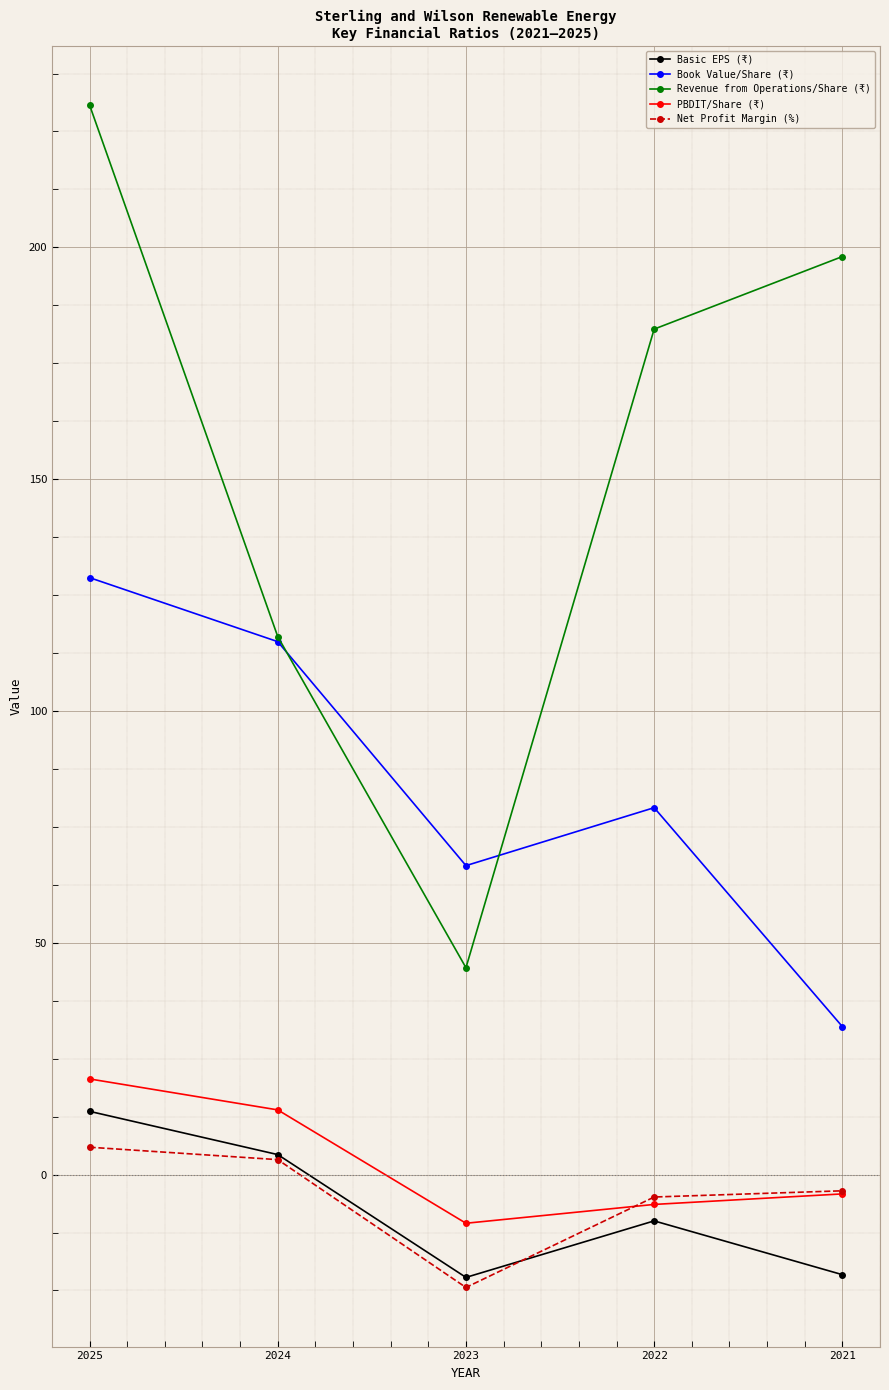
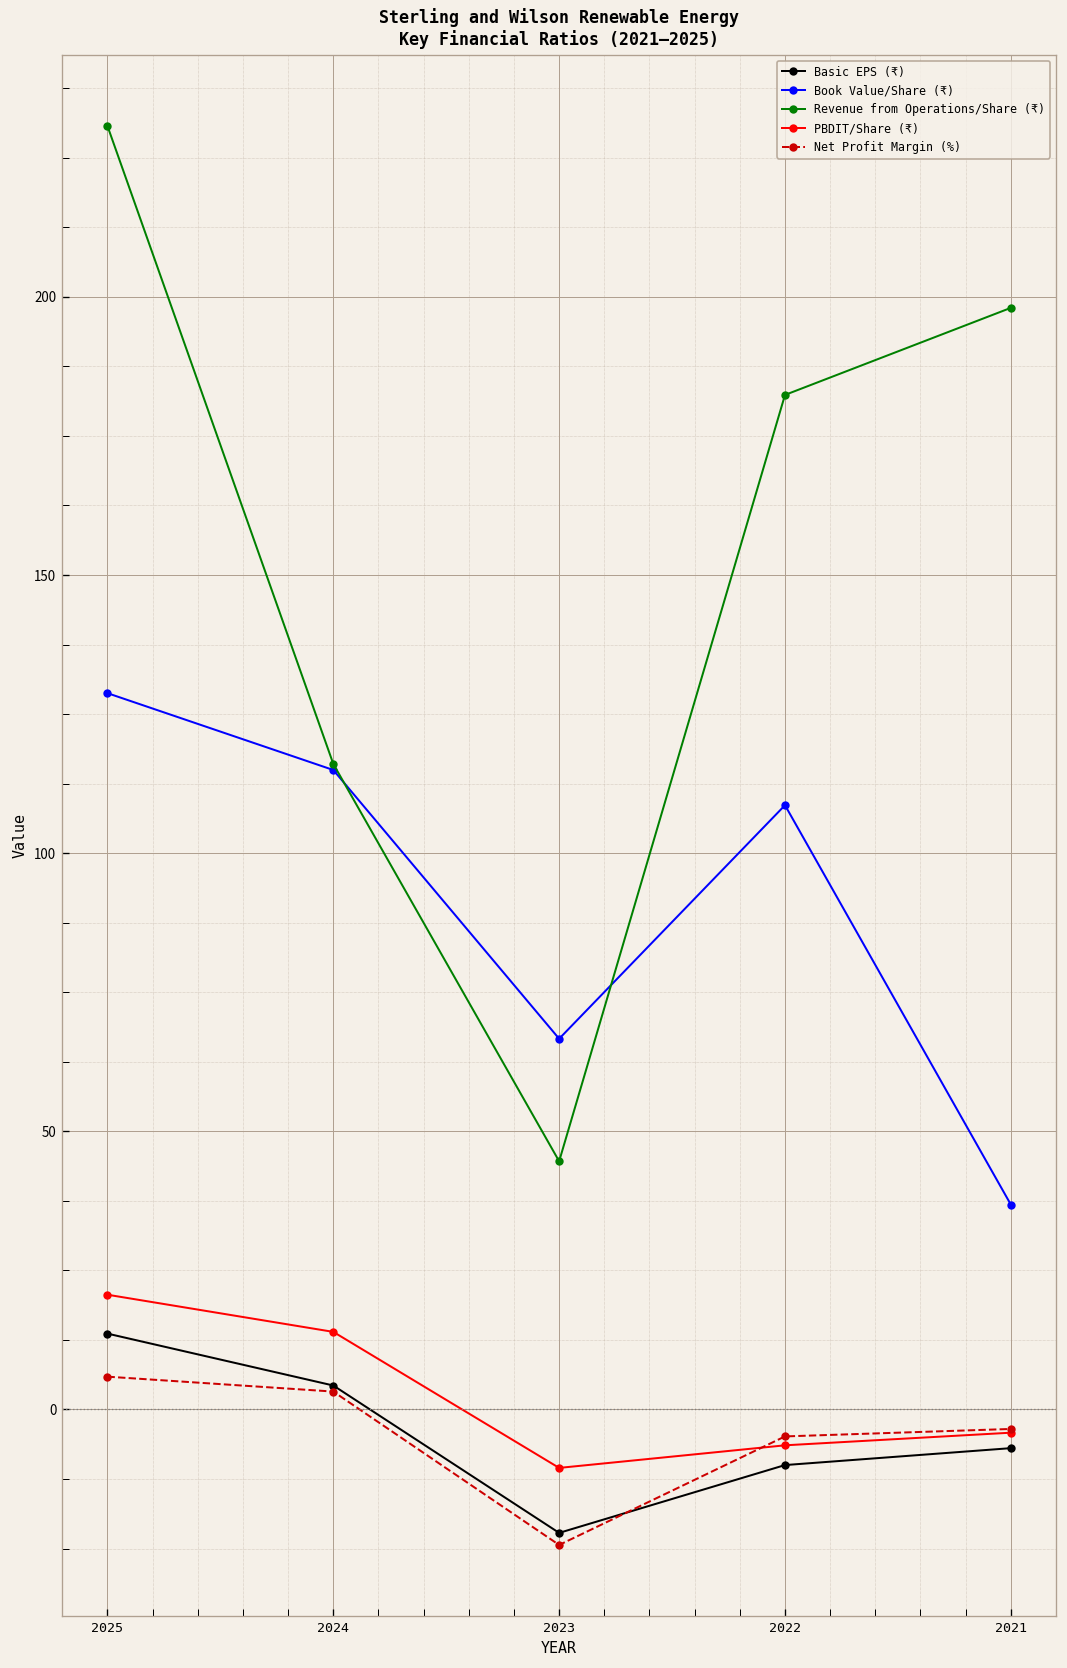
Book Value/Share (₹), 2022: 79 -> 109
Basic EPS (₹), 2021: -22 -> -7
Book Value/Share (₹), 2021: 32 -> 37
